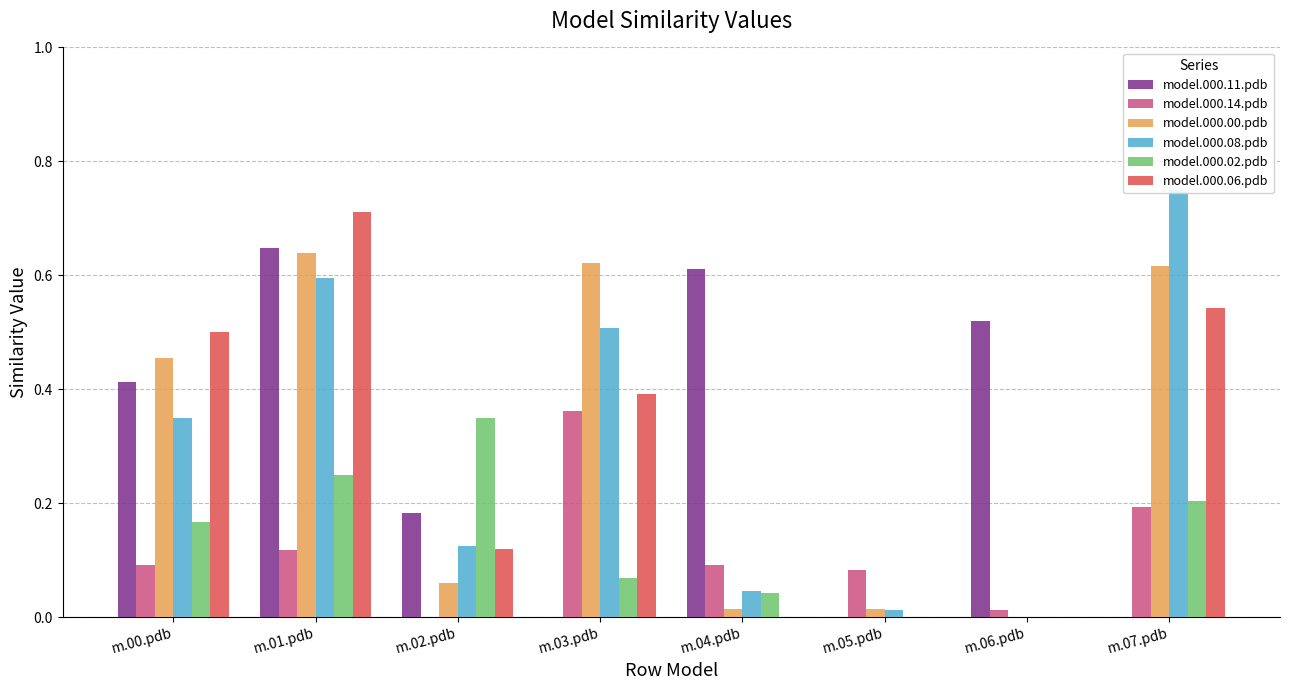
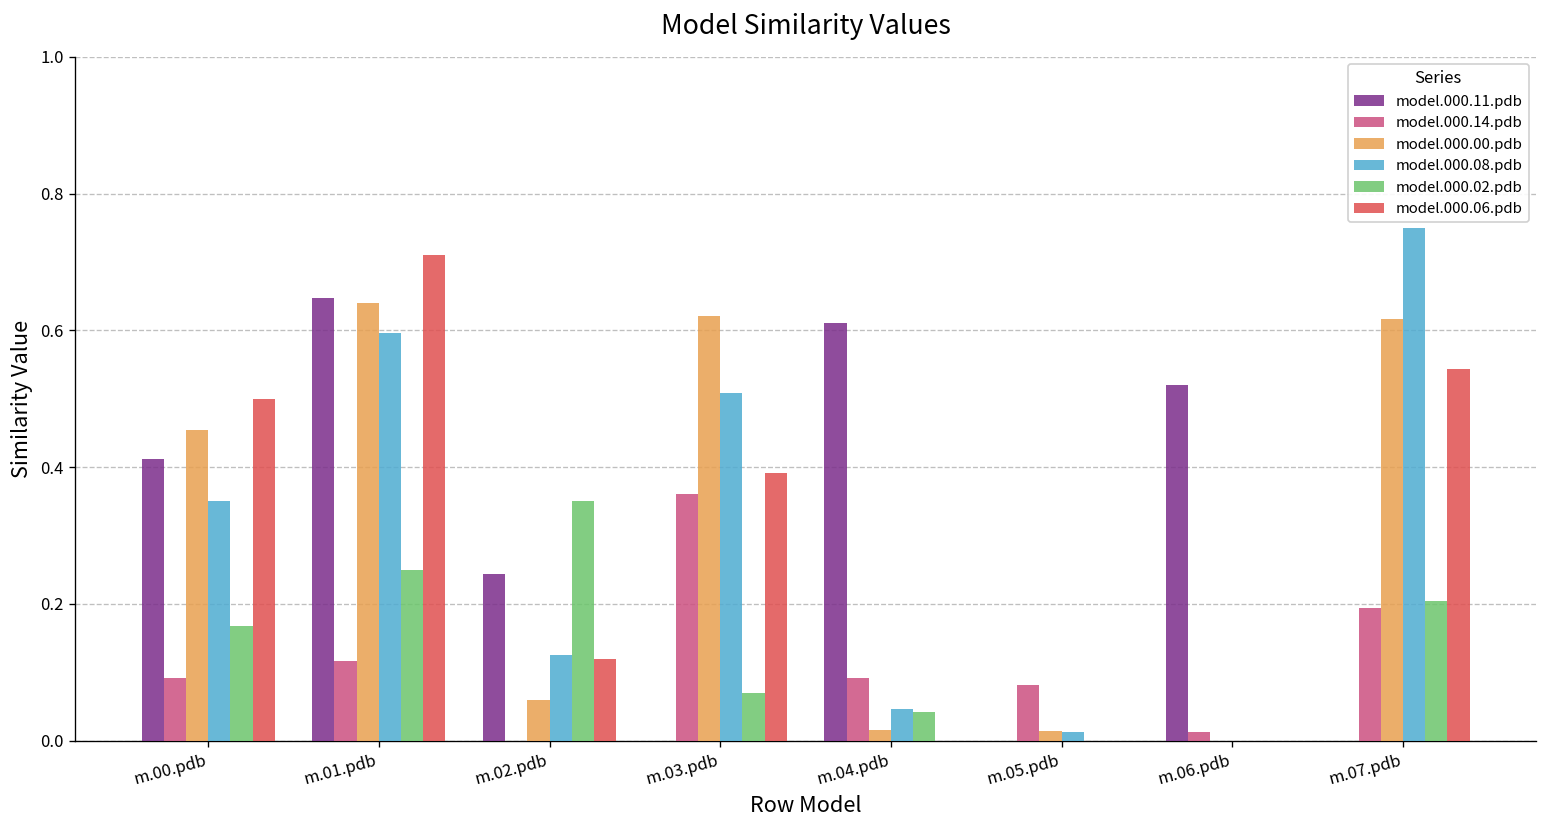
model.000.11.pdb, m.02.pdb: 0.18 -> 0.24
